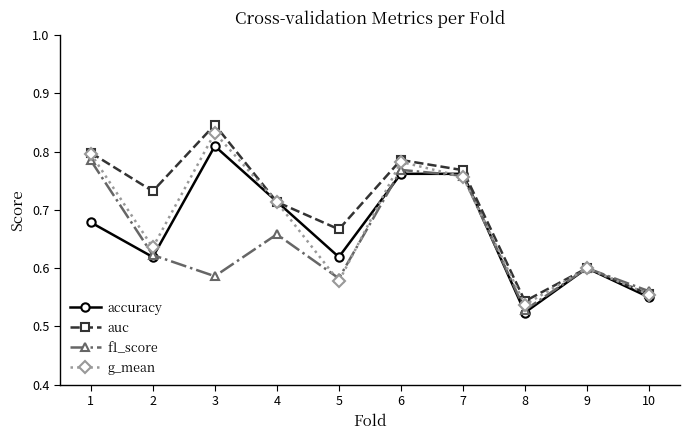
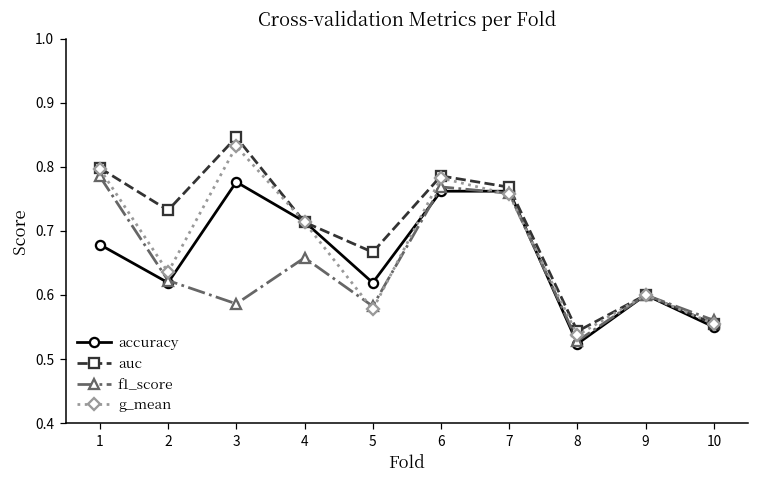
accuracy, 3: 0.81 -> 0.78
